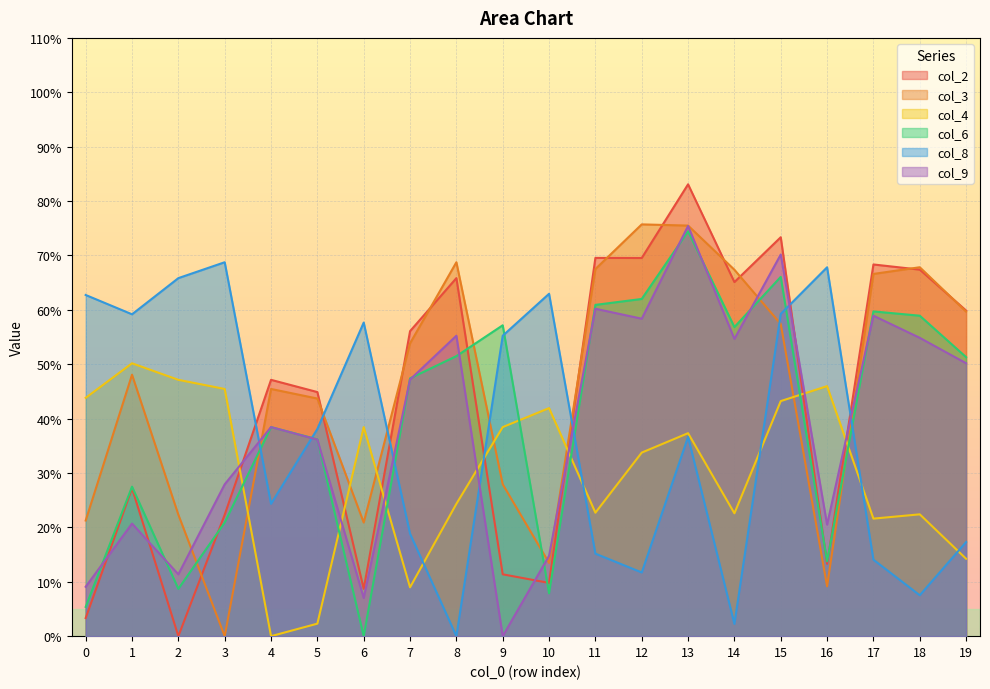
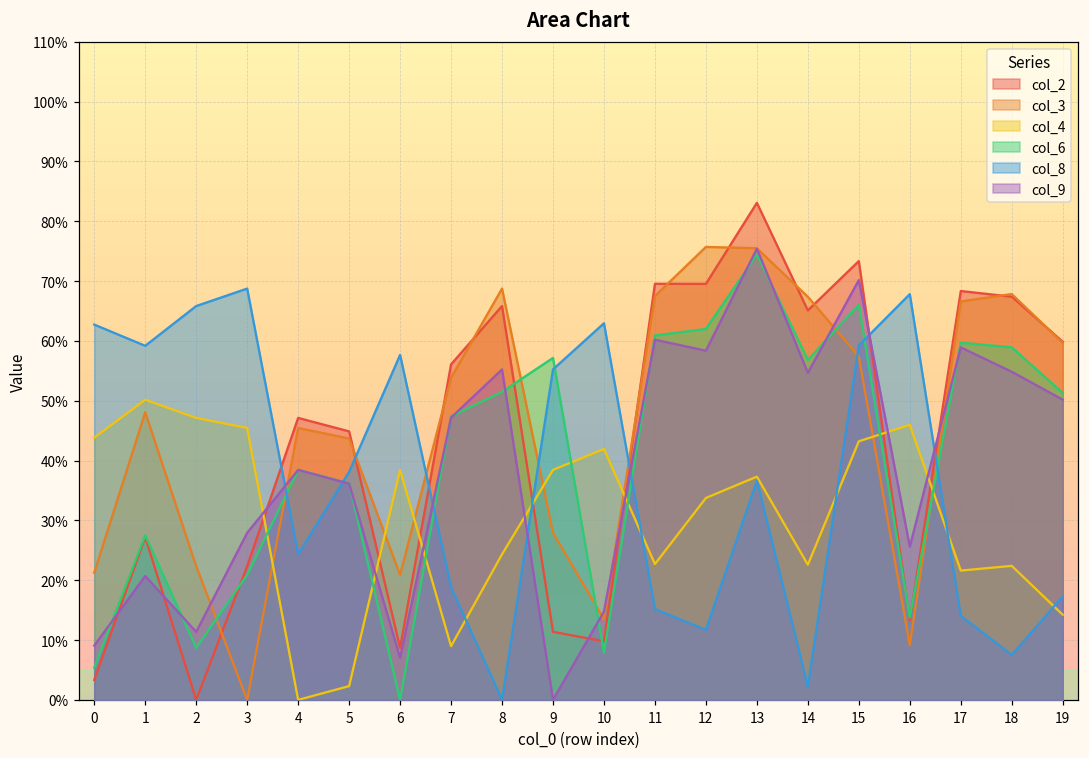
col_9, 16: 21% -> 26%
